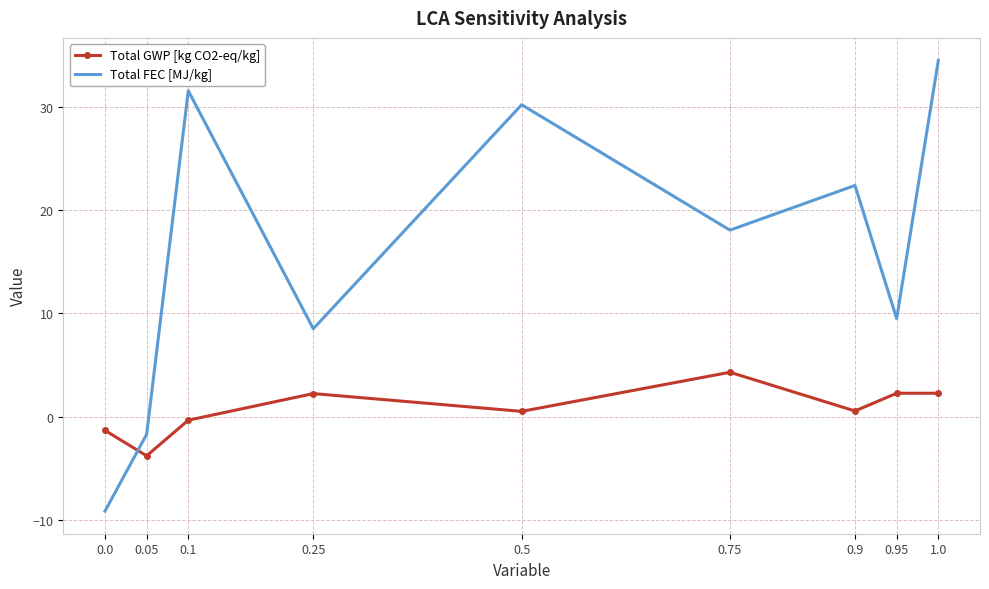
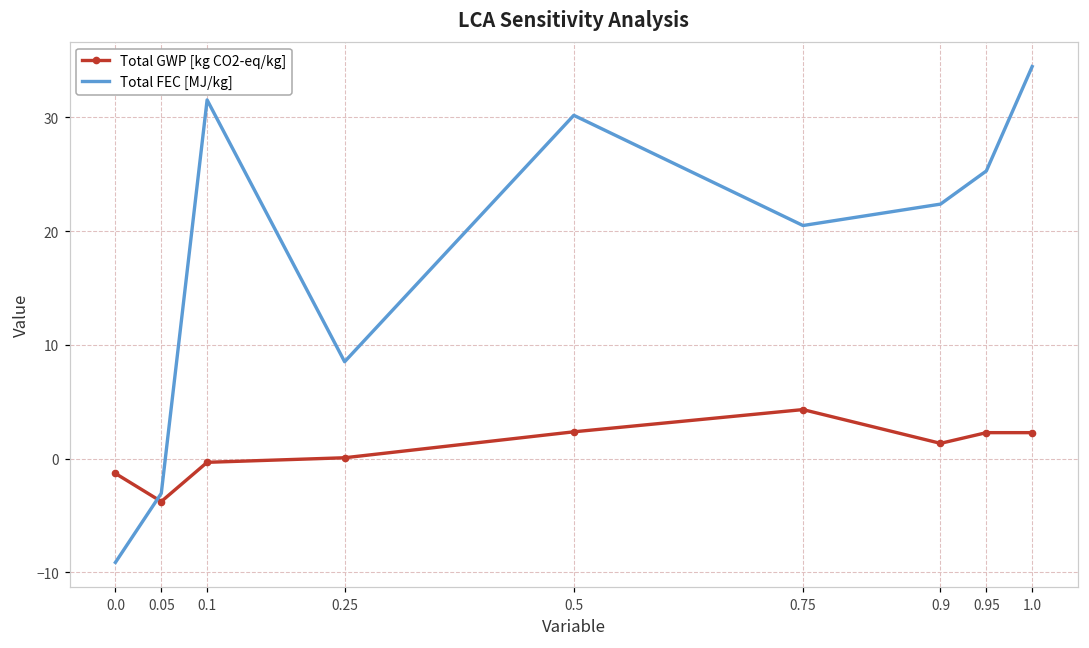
Total FEC [MJ/kg], 0.05: -1.7 -> -3.1
Total GWP [kg CO2-eq/kg], 0.25: 2.2 -> 0.1
Total GWP [kg CO2-eq/kg], 0.5: 0.5 -> 2.3
Total FEC [MJ/kg], 0.75: 18.1 -> 20.5
Total GWP [kg CO2-eq/kg], 0.9: 0.6 -> 1.3
Total FEC [MJ/kg], 0.95: 9.5 -> 25.3
